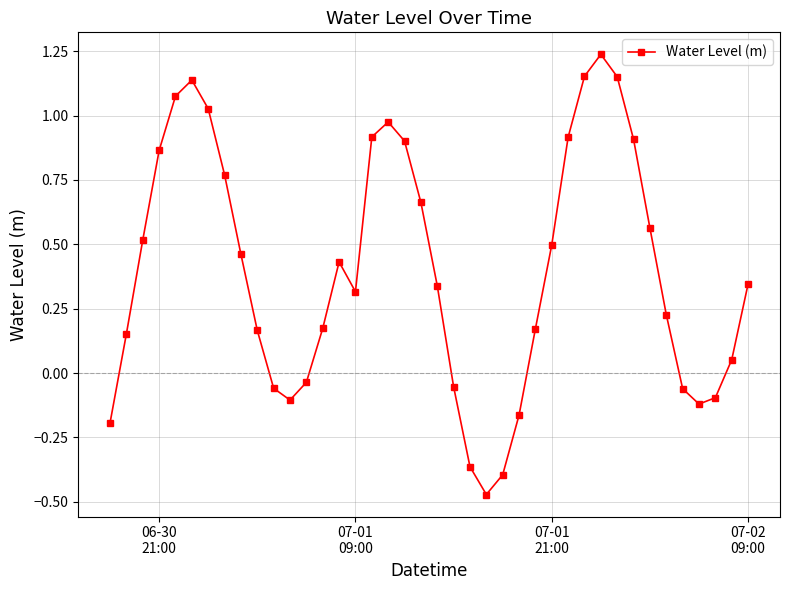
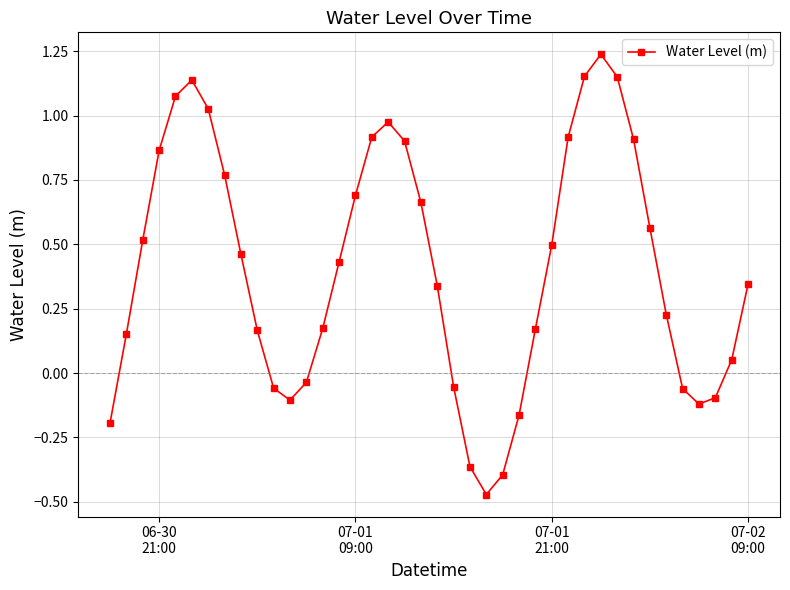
07-01 09:00: 0.32 -> 0.69
